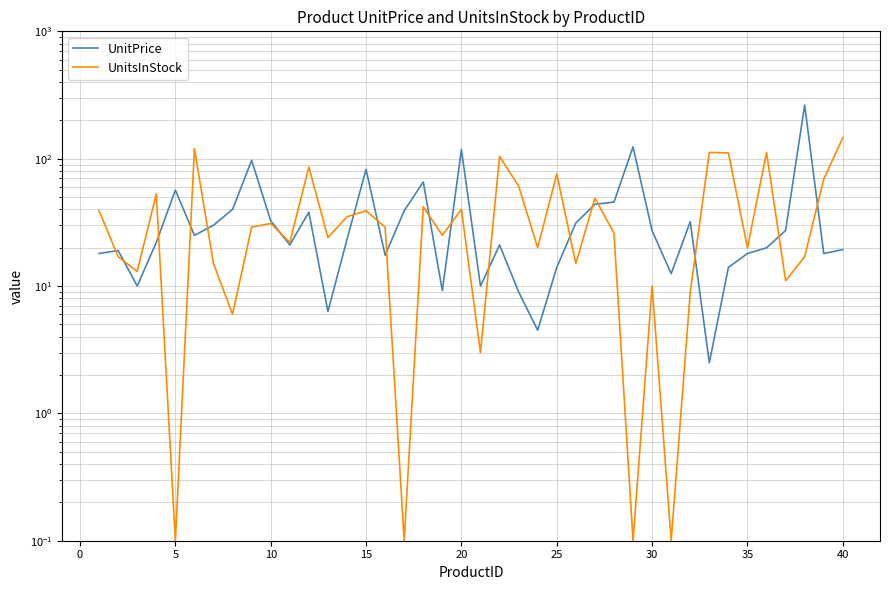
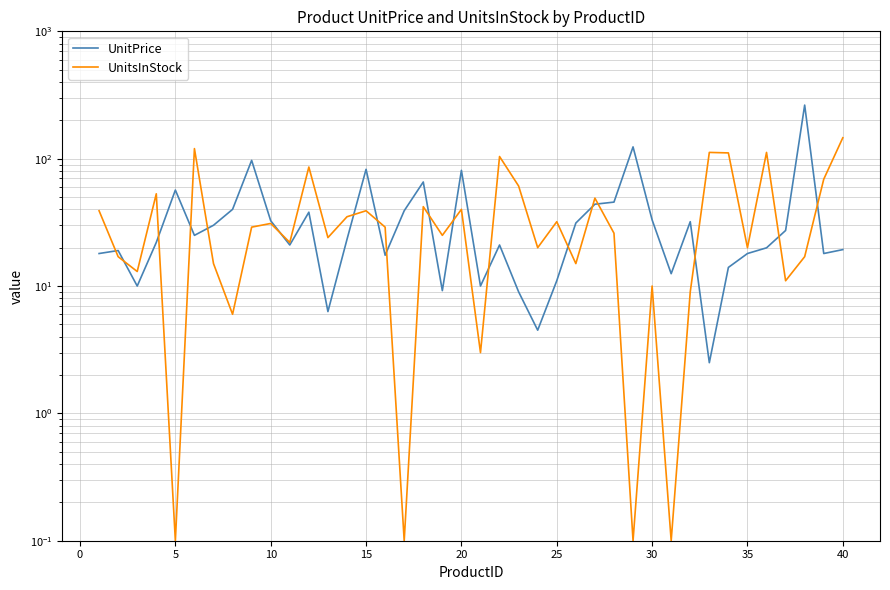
UnitPrice, 20: 120 -> 80
UnitPrice, 25: 14 -> 11
UnitsInStock, 25: 80 -> 32
UnitPrice, 30: 27 -> 33
